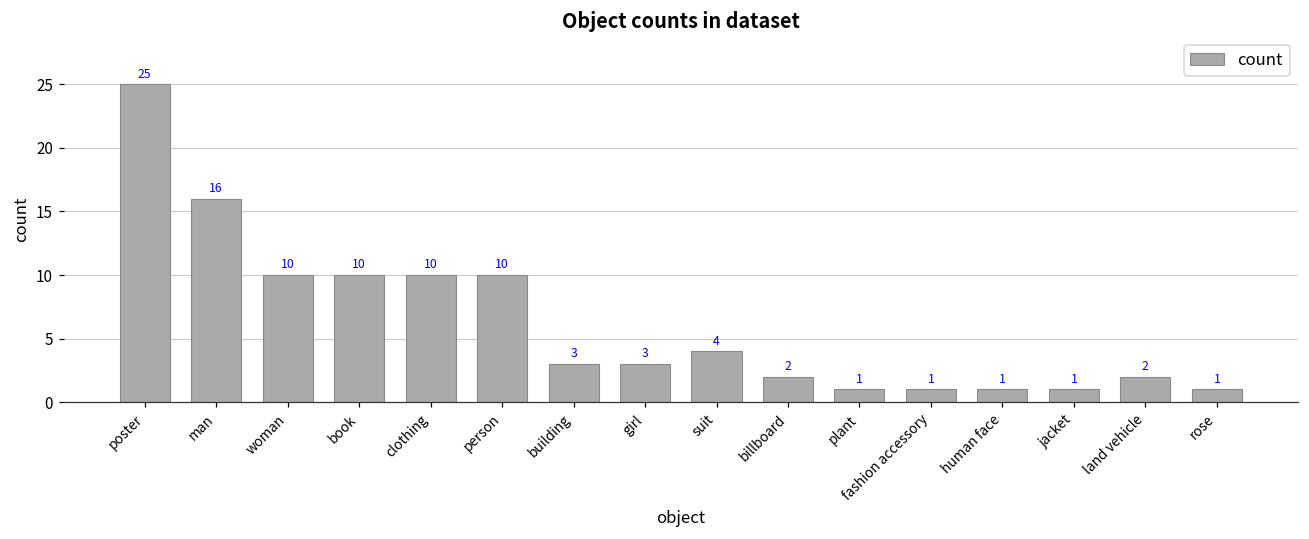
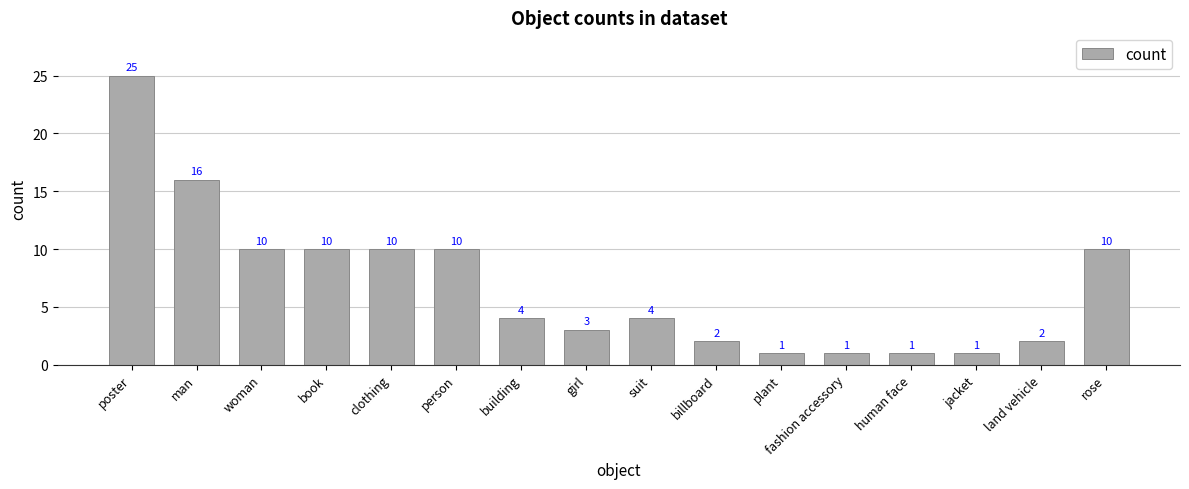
building: 3 -> 4
rose: 1 -> 10
